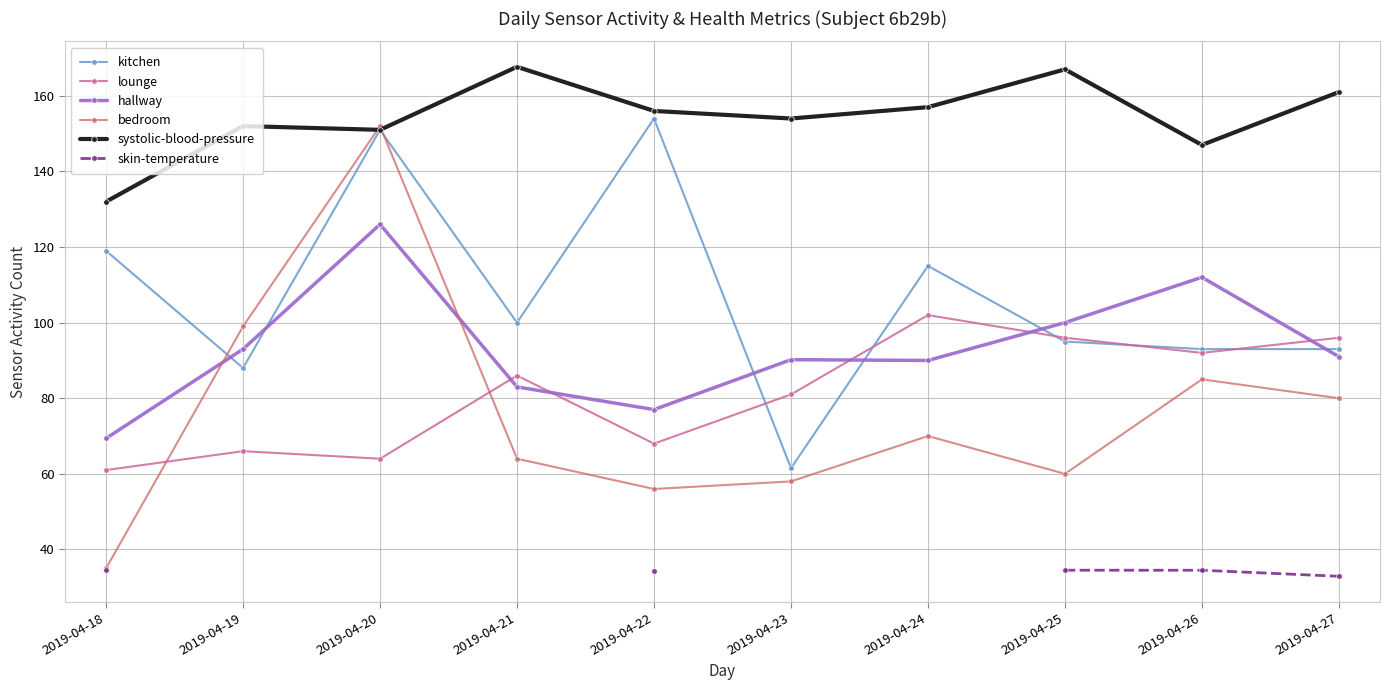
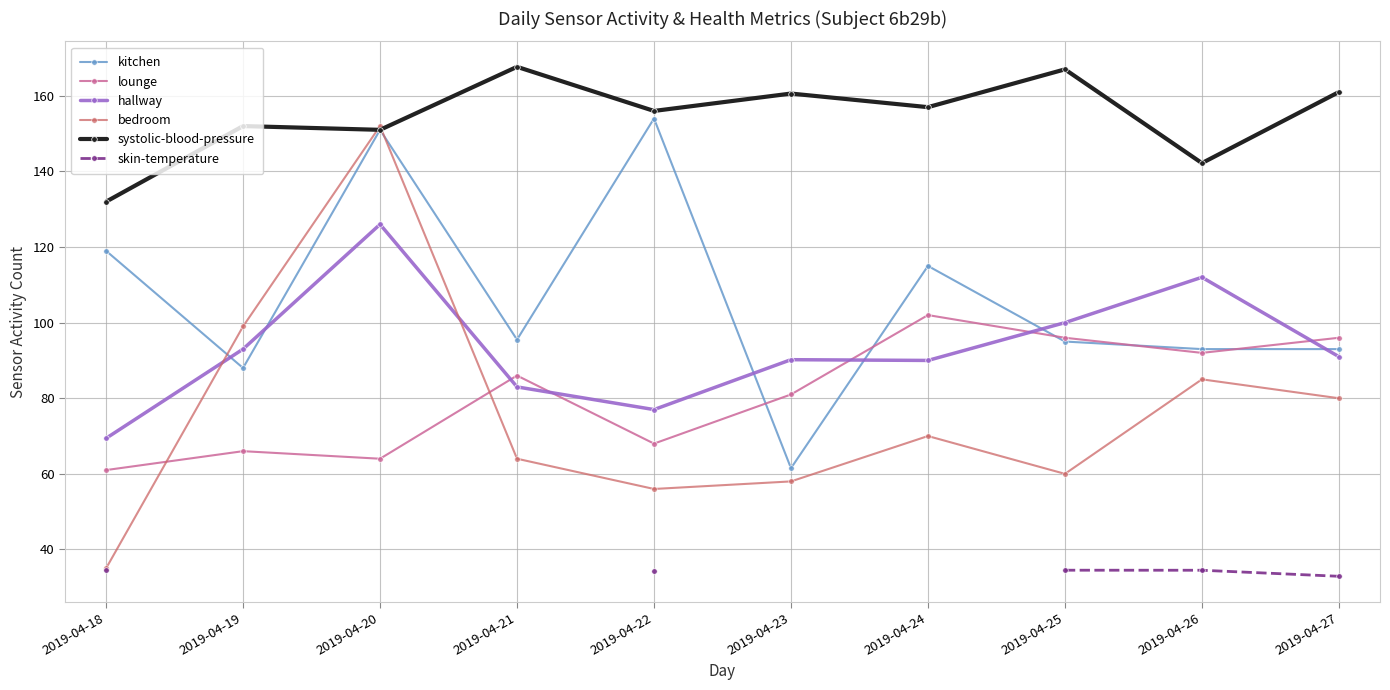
kitchen, 2019-04-21: 100 -> 96
systolic-blood-pressure, 2019-04-23: 154 -> 161
systolic-blood-pressure, 2019-04-26: 147 -> 142
